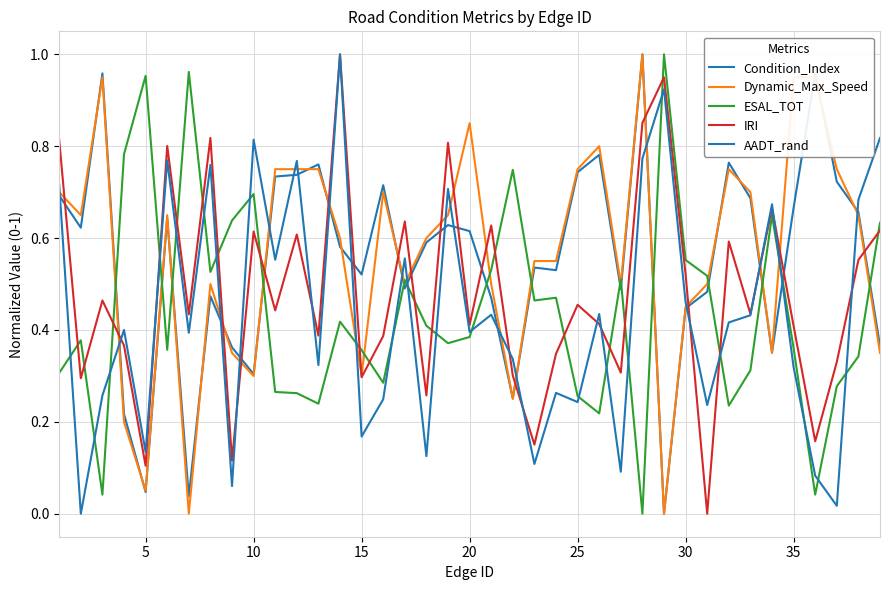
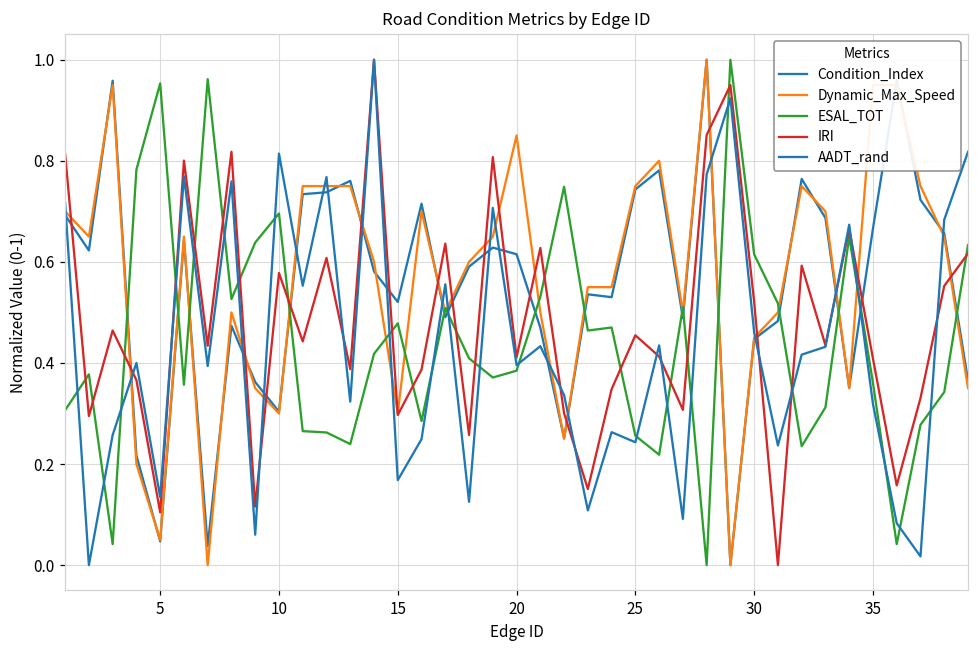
IRI, 10: 0.61 -> 0.58
ESAL_TOT, 15: 0.36 -> 0.48
ESAL_TOT, 30: 0.55 -> 0.61
